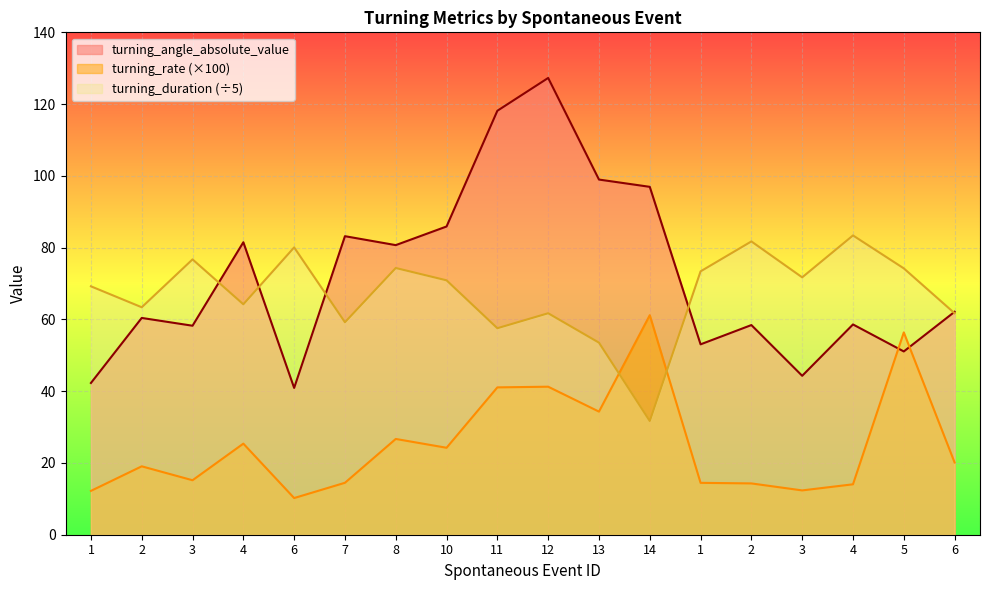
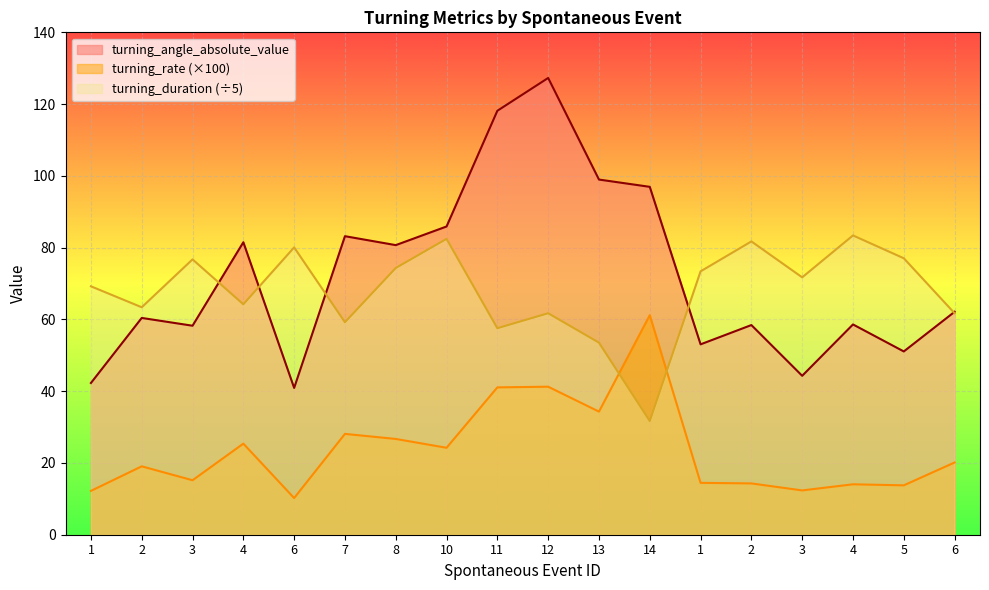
turning_rate (×100), 7: 14 -> 28
turning_duration (÷5), 10: 71 -> 82
turning_rate (×100), 5: 56 -> 14
turning_duration (÷5), 5: 74 -> 77
